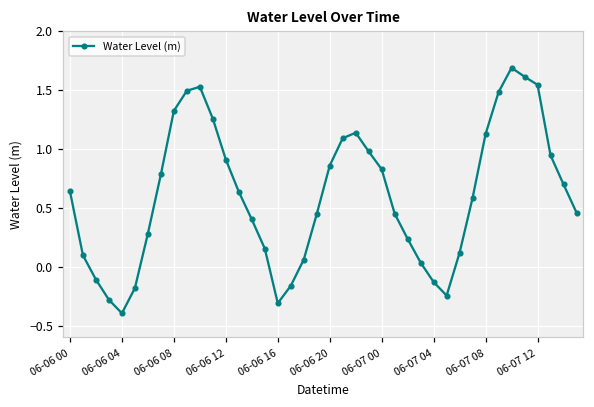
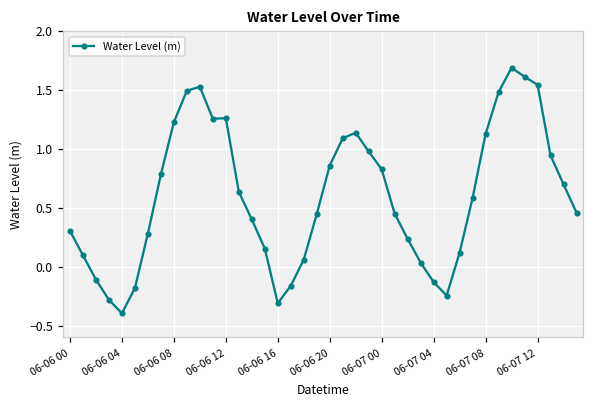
06-06 00: 0.64 -> 0.31
06-06 08: 1.32 -> 1.23
06-06 12: 0.91 -> 1.26
